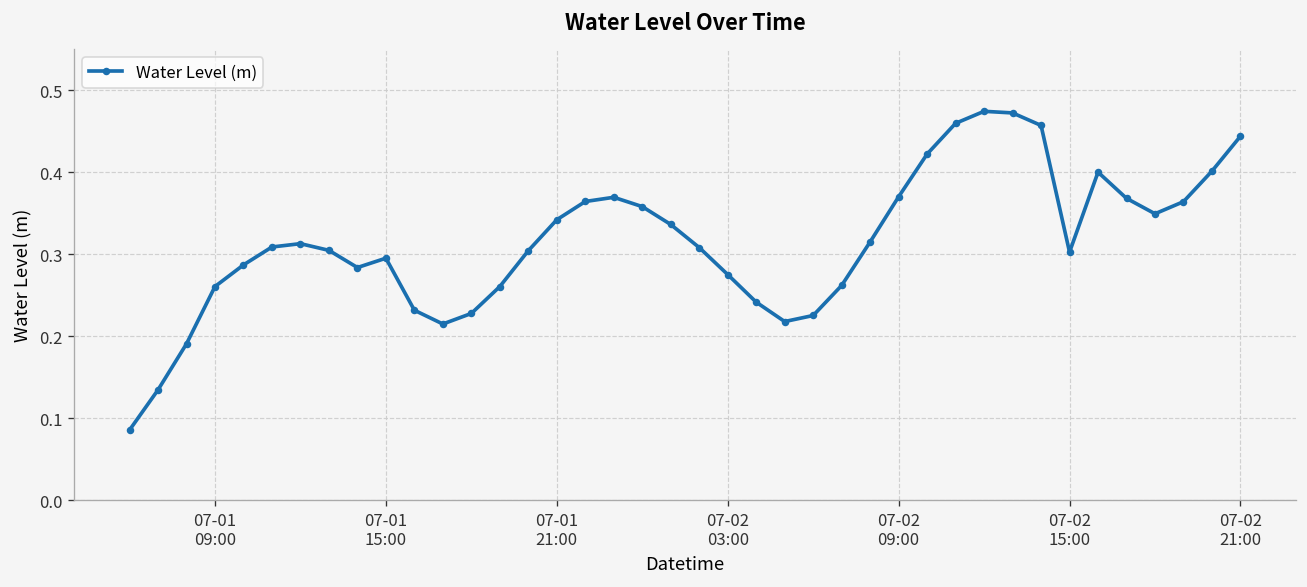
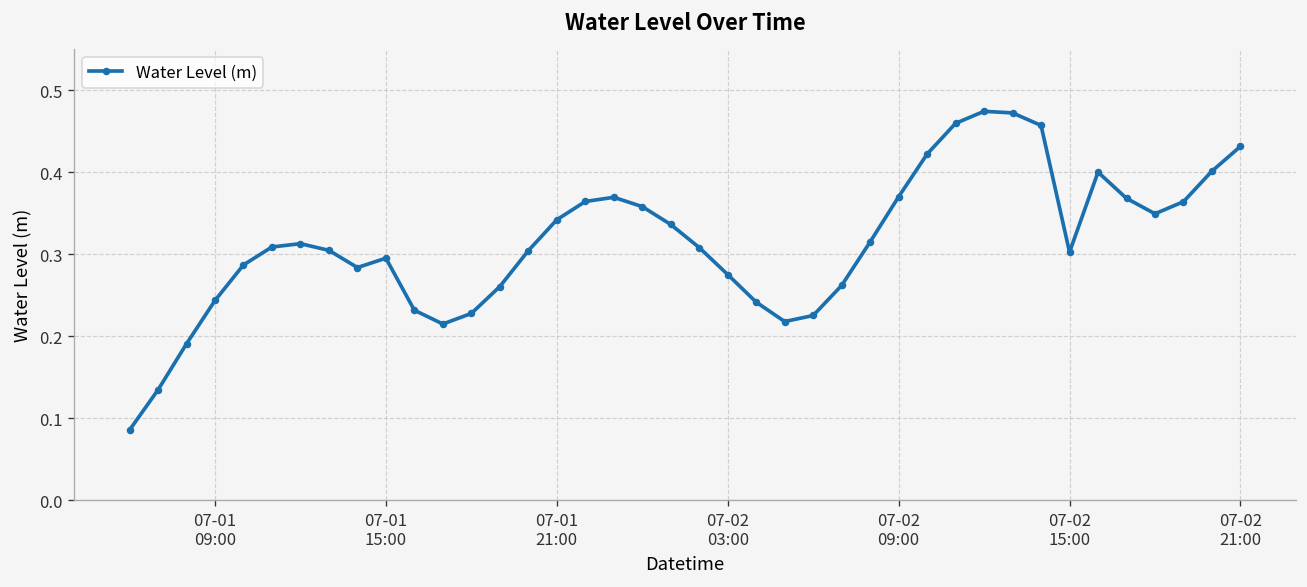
07-01 09:00: 0.26 -> 0.24
07-02 21:00: 0.44 -> 0.43
